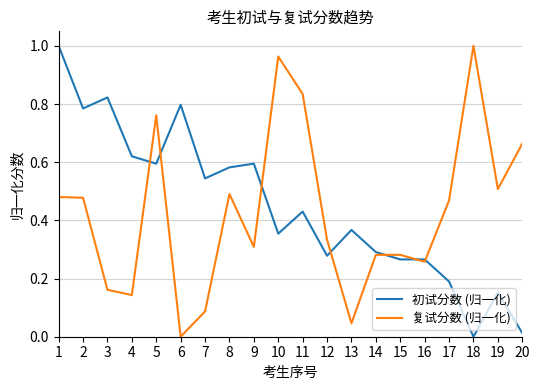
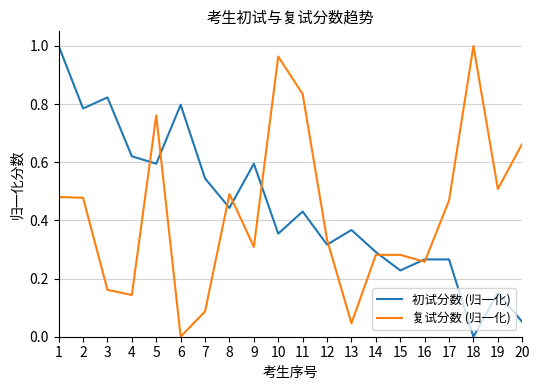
初试分数 (归一化), 8: 0.58 -> 0.44
初试分数 (归一化), 12: 0.28 -> 0.32
初试分数 (归一化), 15: 0.27 -> 0.23
初试分数 (归一化), 17: 0.19 -> 0.27
初试分数 (归一化), 20: 0.01 -> 0.05
